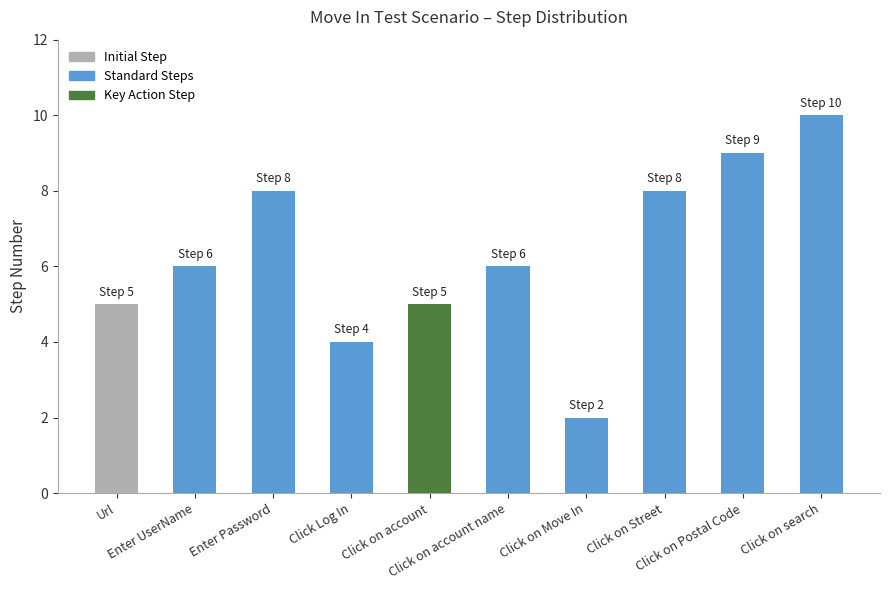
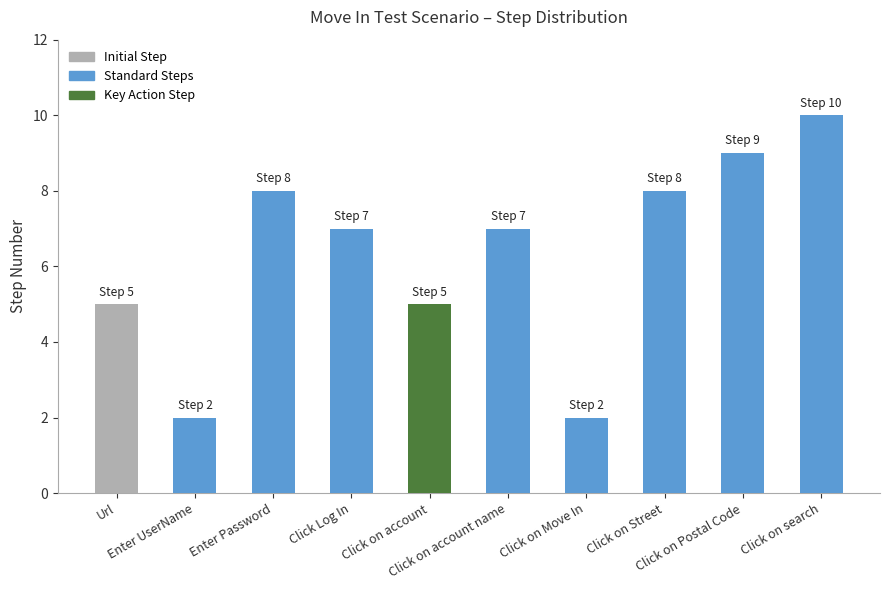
Enter UserName: 6 -> 2
Click Log In: 4 -> 7
Click on account name: 6 -> 7
